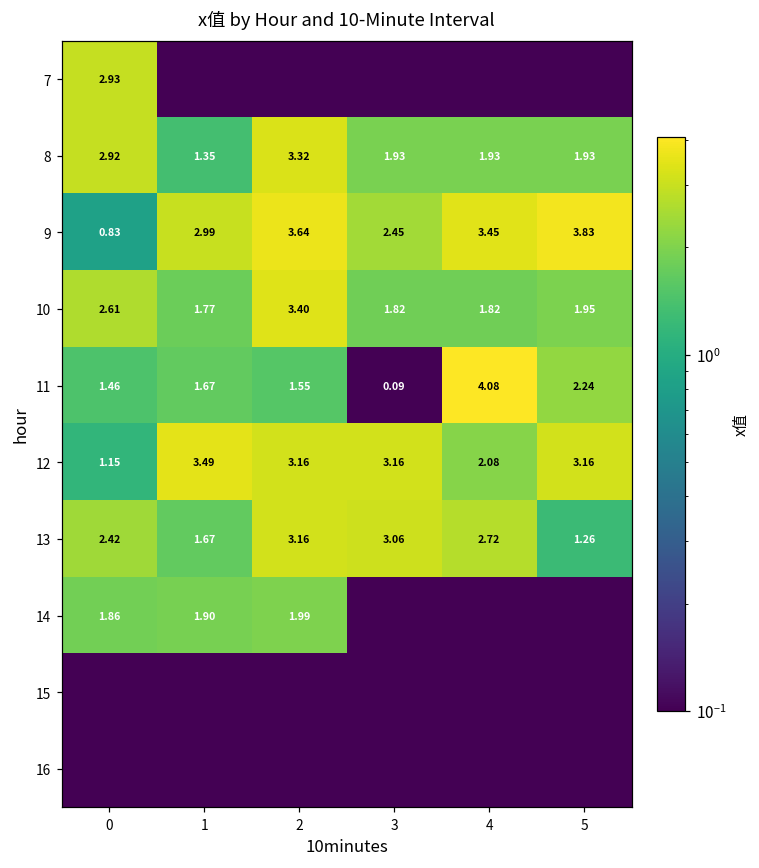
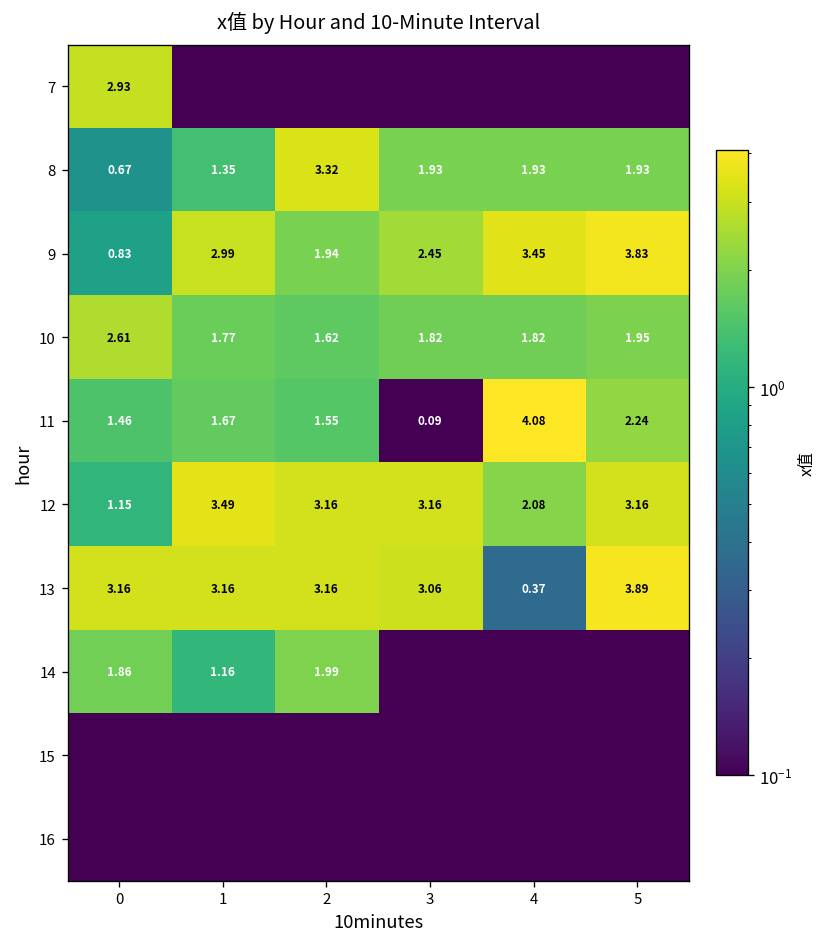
8, 0: 2.92 -> 0.67
9, 2: 3.64 -> 1.94
10, 2: 3.40 -> 1.62
13, 0: 2.42 -> 3.16
13, 1: 1.67 -> 3.16
13, 4: 2.72 -> 0.37
13, 5: 1.26 -> 3.89
14, 1: 1.90 -> 1.16
